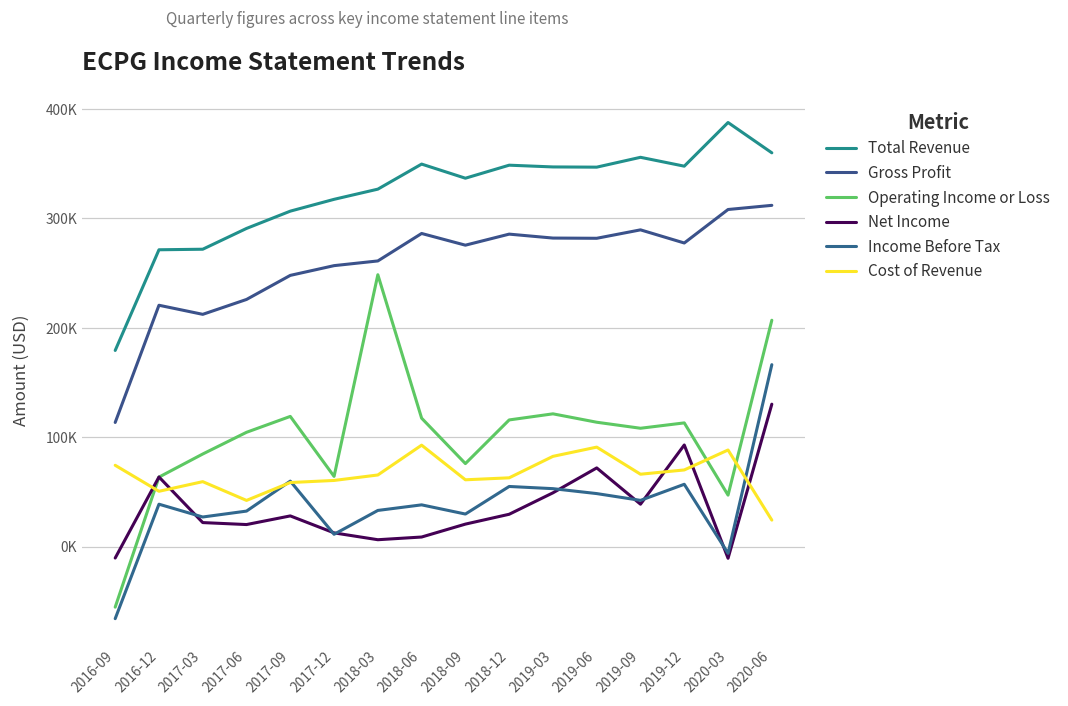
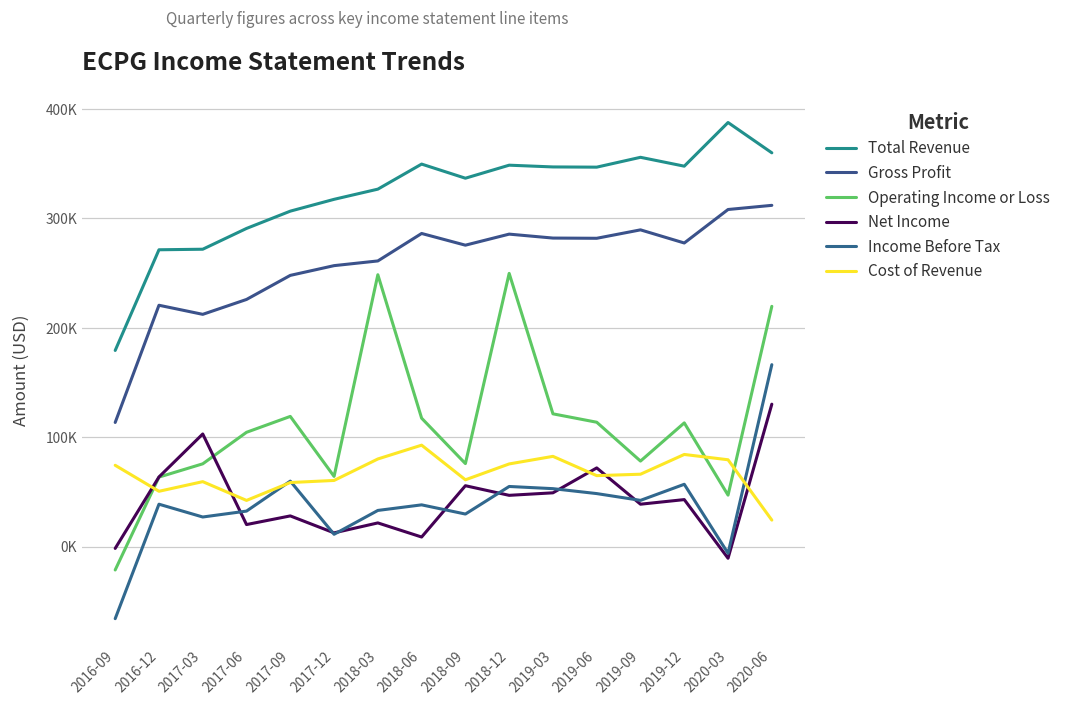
Operating Income or Loss, 2016-09: -60000 -> -20000
Net Income, 2016-09: -10000 -> 0
Operating Income or Loss, 2017-03: 85000 -> 76000
Net Income, 2017-03: 20000 -> 100000
Net Income, 2018-03: 10000 -> 20000
Cost of Revenue, 2018-03: 70000 -> 80000
Net Income, 2018-09: 20000 -> 60000
Operating Income or Loss, 2018-12: 120000 -> 250000
Net Income, 2018-12: 30000 -> 50000
Cost of Revenue, 2018-12: 60000 -> 80000
Cost of Revenue, 2019-06: 90000 -> 70000
Operating Income or Loss, 2019-09: 110000 -> 80000
Net Income, 2019-12: 90000 -> 40000
Cost of Revenue, 2019-12: 70000 -> 80000
Cost of Revenue, 2020-03: 90000 -> 80000
Operating Income or Loss, 2020-06: 210000 -> 220000
